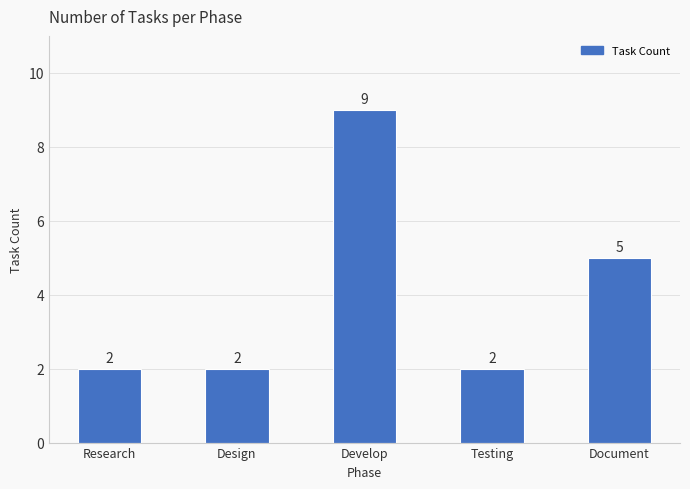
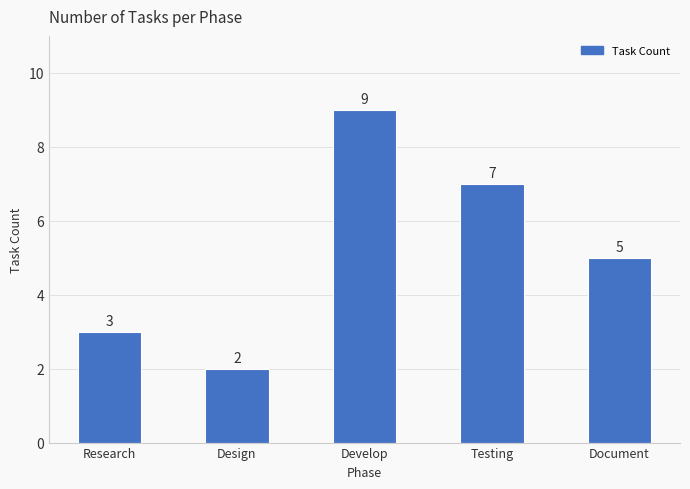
Research: 2 -> 3
Testing: 2 -> 7
